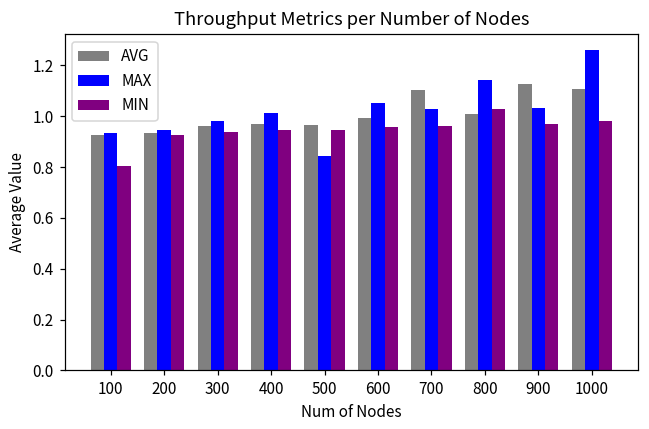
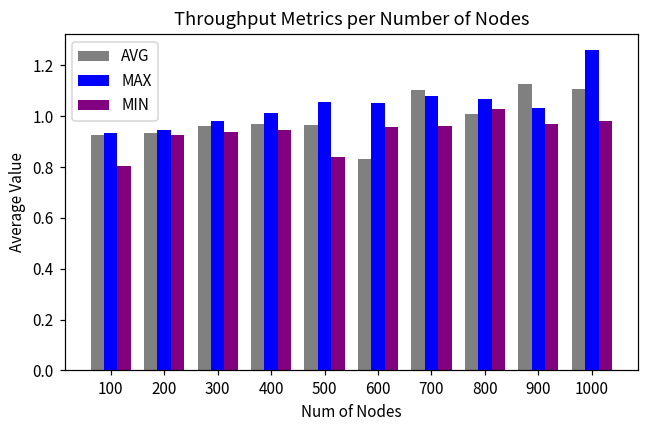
MAX, 500: 0.85 -> 1.06
MIN, 500: 0.95 -> 0.84
AVG, 600: 0.99 -> 0.83
MAX, 700: 1.03 -> 1.08
MAX, 800: 1.14 -> 1.07
